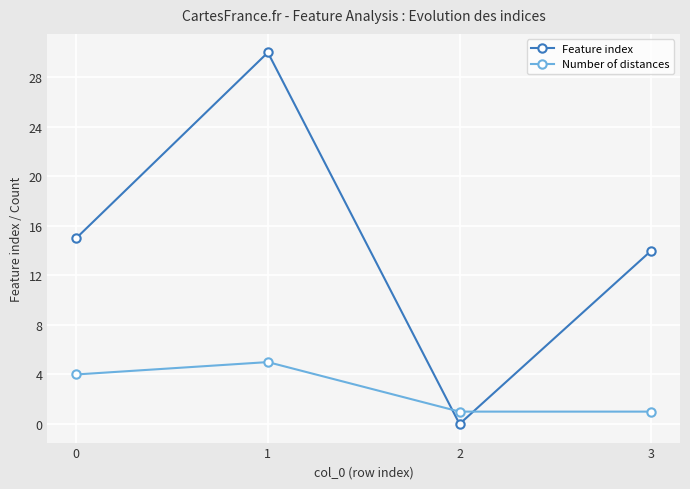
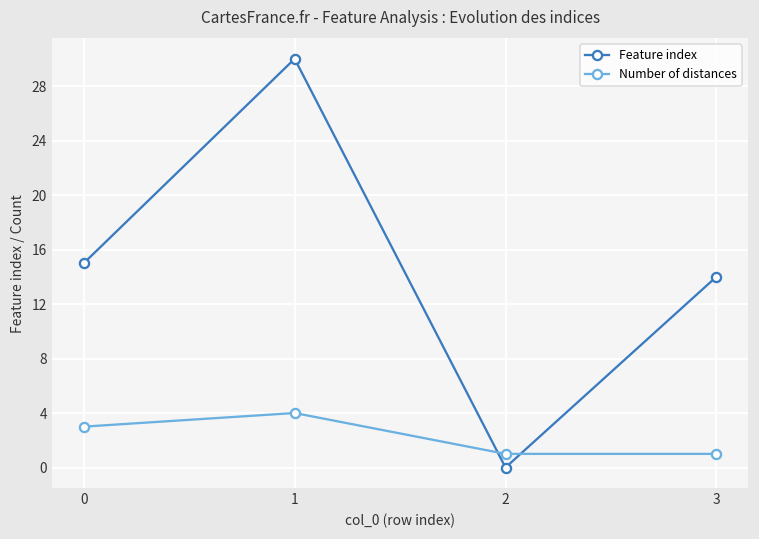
Number of distances, 0: 4 -> 3
Number of distances, 1: 5 -> 4
